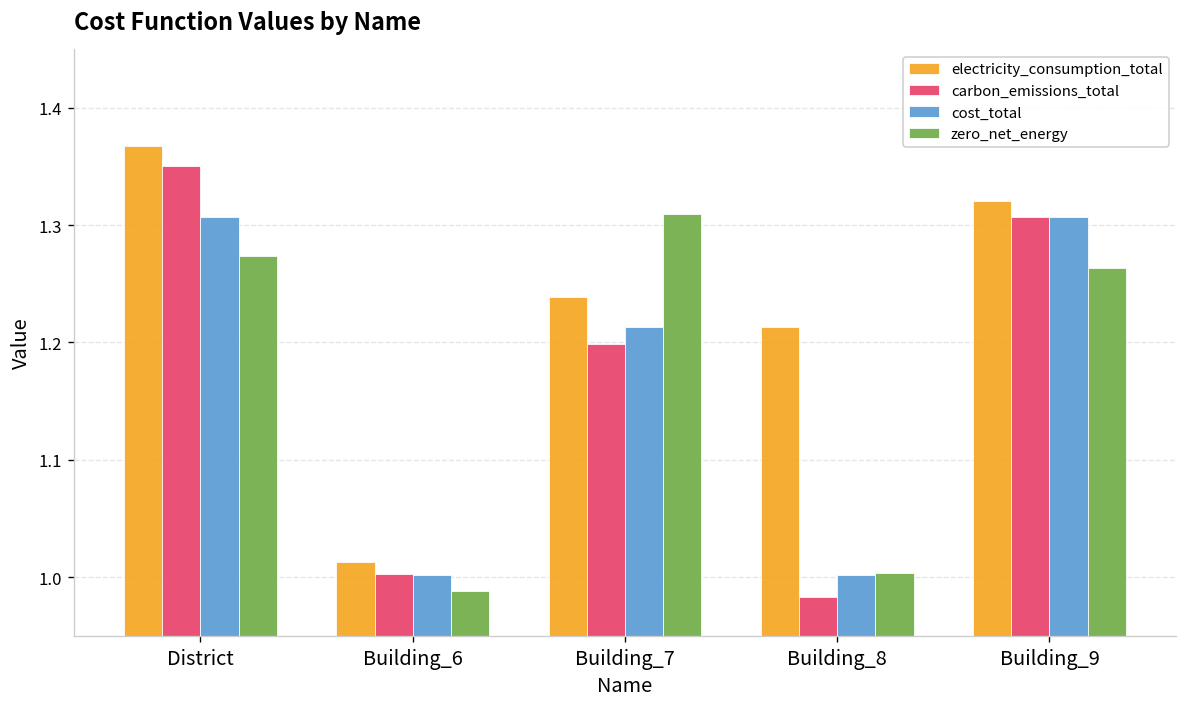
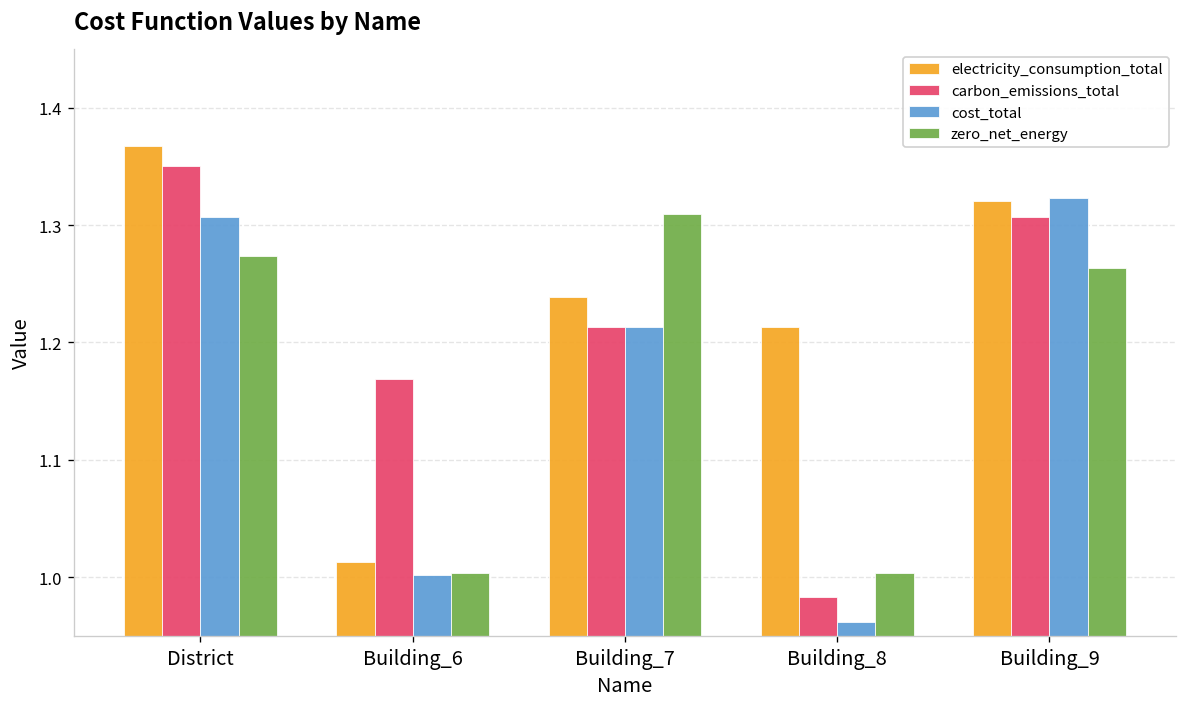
carbon_emissions_total, Building_6: 1.00 -> 1.17
zero_net_energy, Building_6: 0.99 -> 1.00
carbon_emissions_total, Building_7: 1.20 -> 1.21
cost_total, Building_8: 1.00 -> 0.96
cost_total, Building_9: 1.31 -> 1.32
